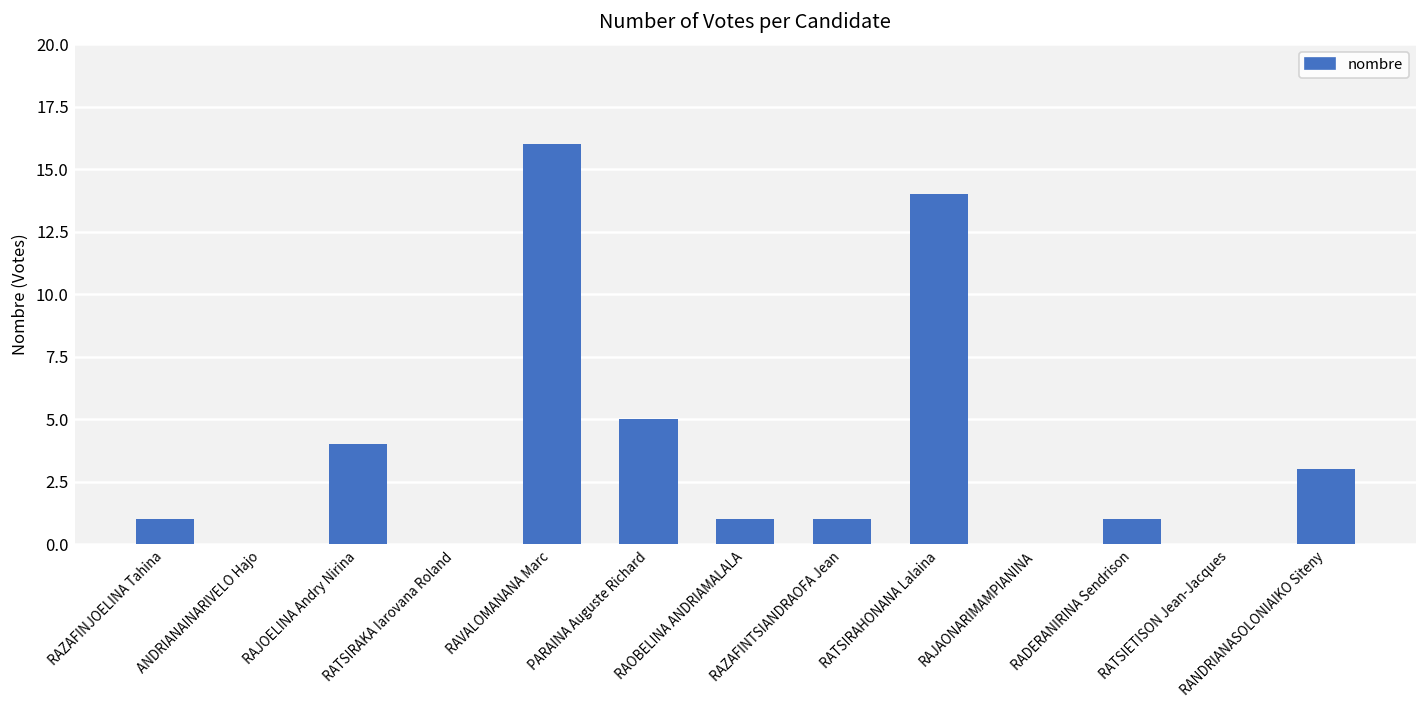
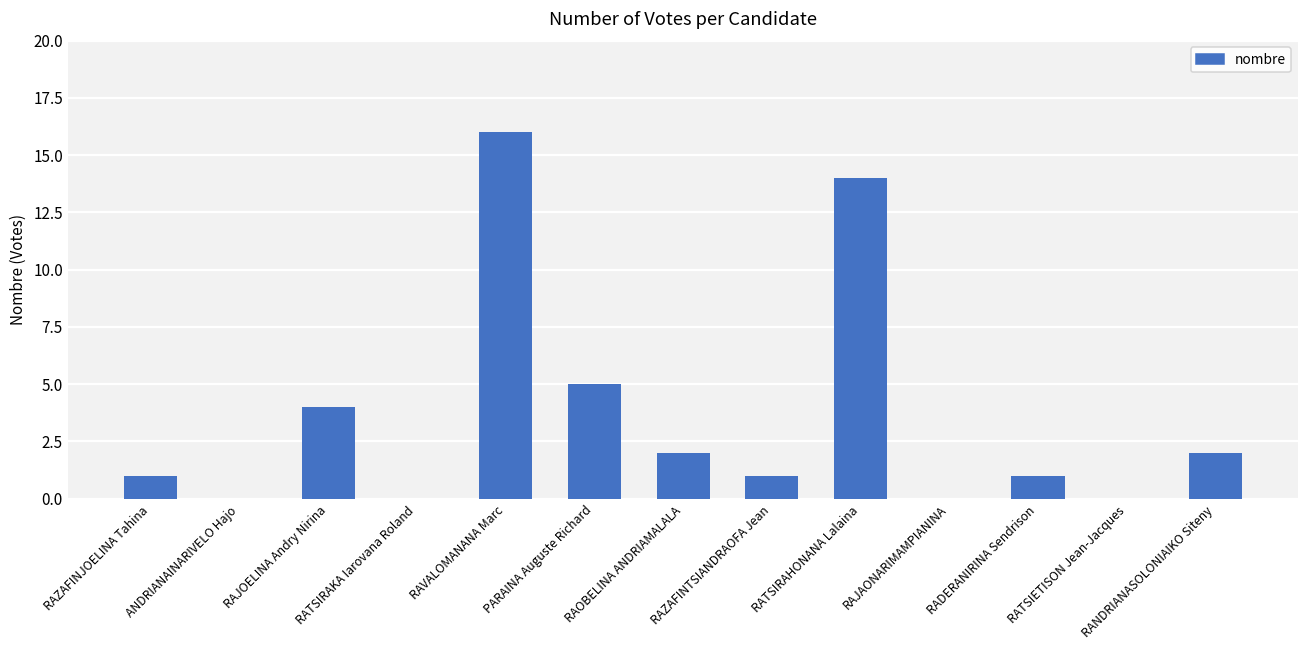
RAOBELINA ANDRIAMALALA: 1 -> 2
RANDRIANASOLONIAIKO Siteny: 3 -> 2
